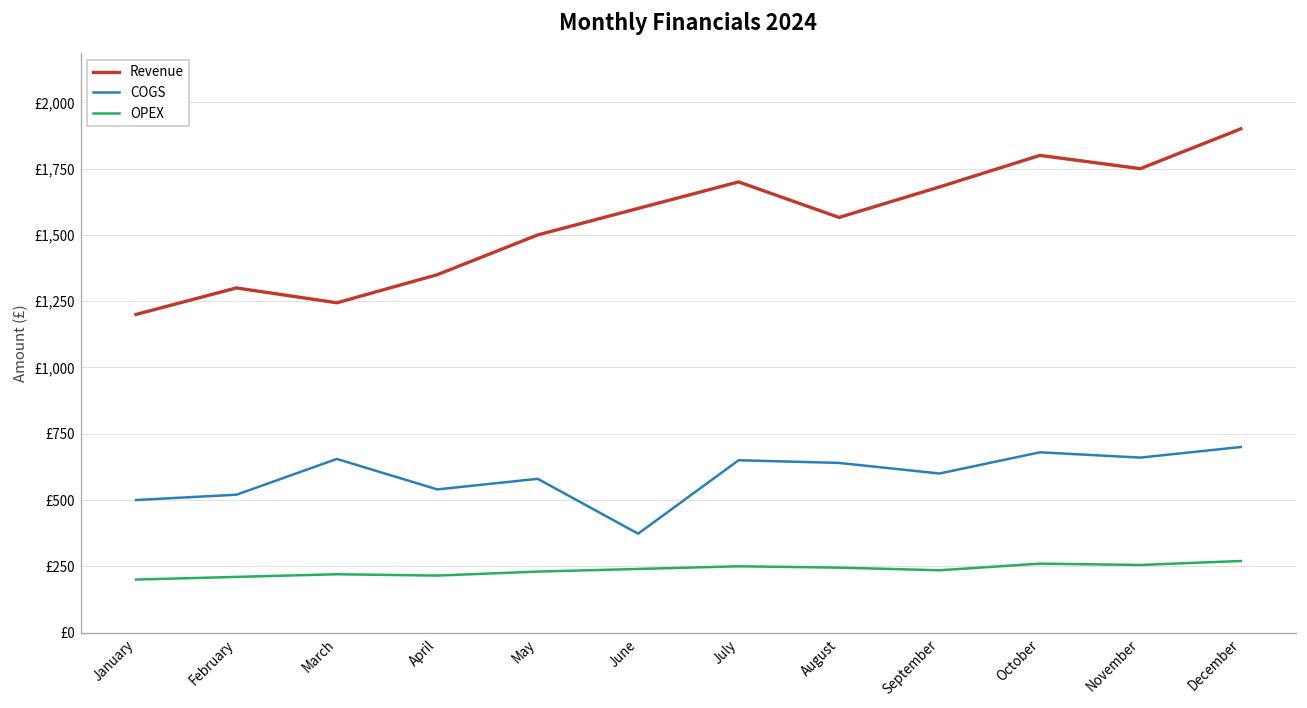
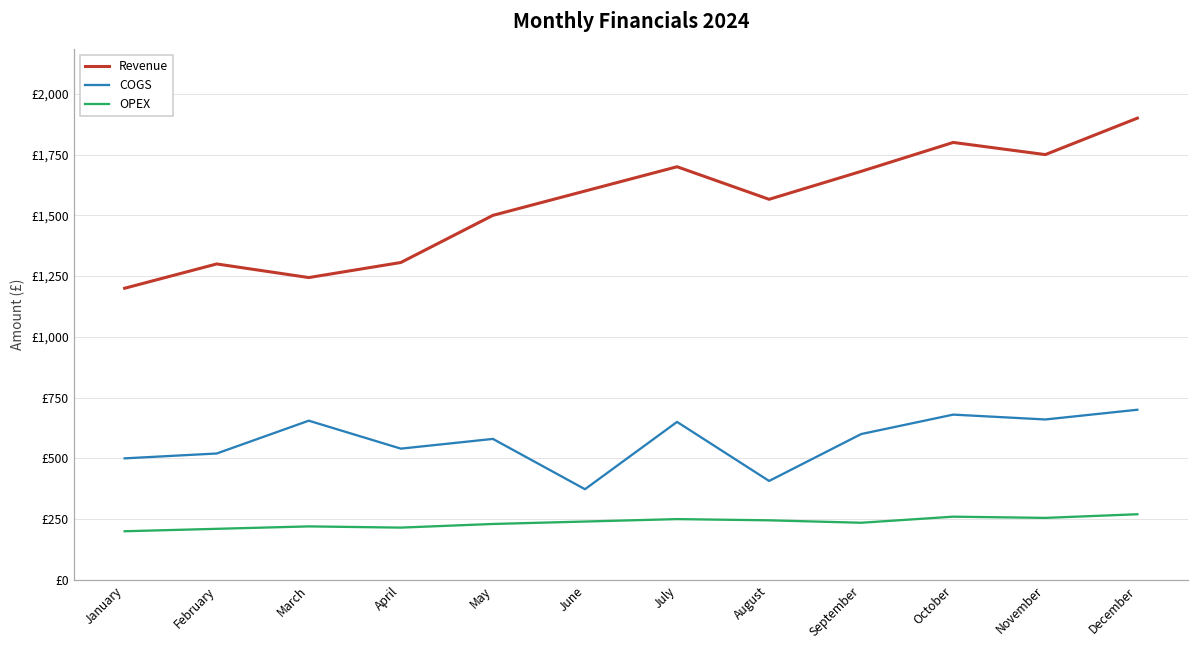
Revenue, April: £1,350 -> £1,310
COGS, August: £640 -> £410
